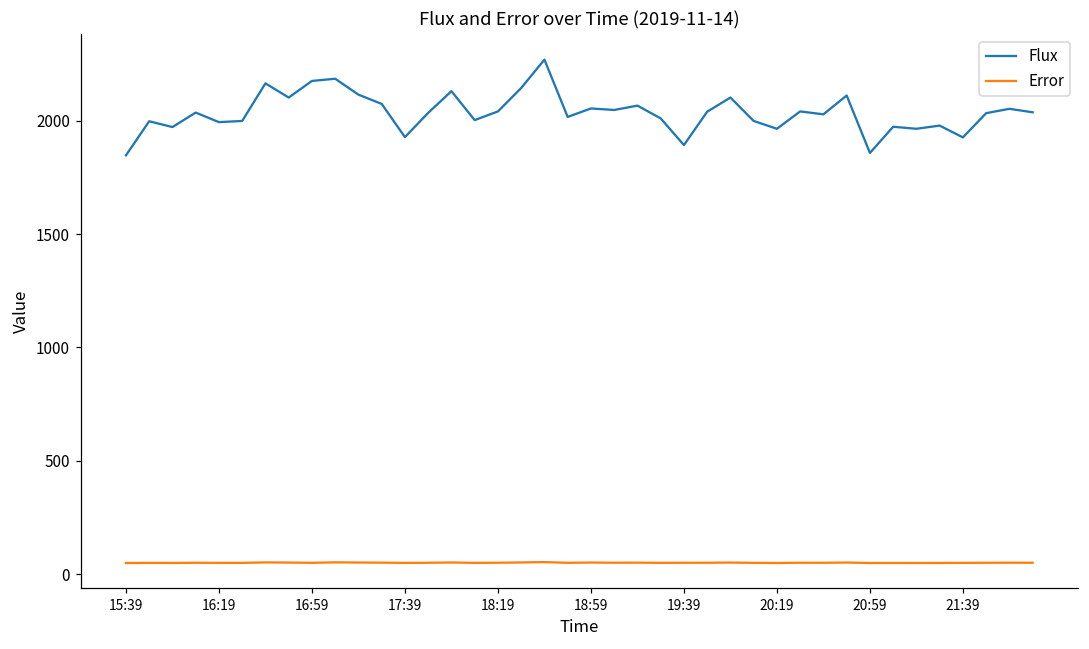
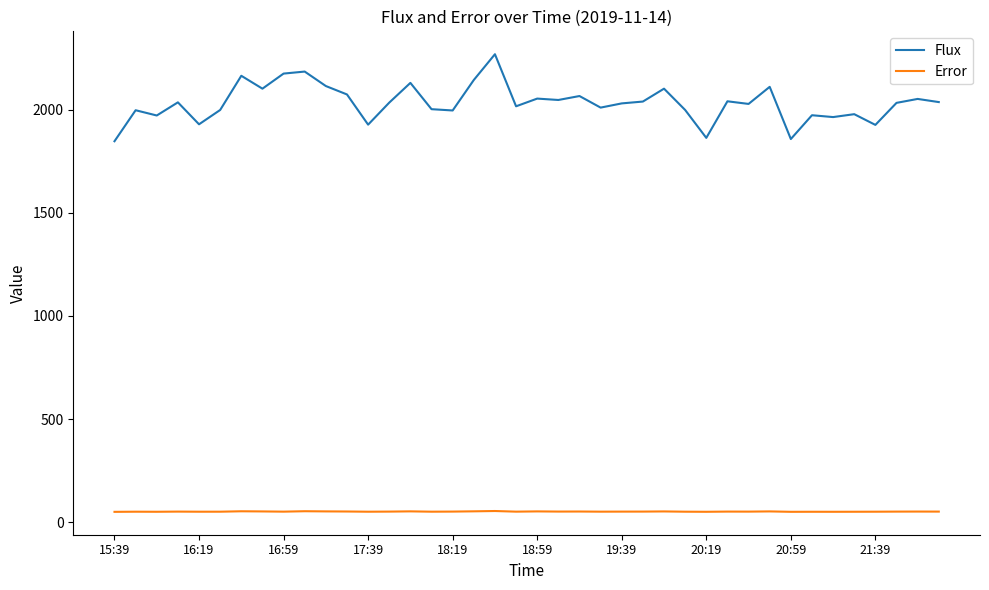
Flux, 16:19: 1990 -> 1930
Flux, 18:19: 2040 -> 2000
Flux, 19:39: 1890 -> 2030
Flux, 20:19: 1960 -> 1860
